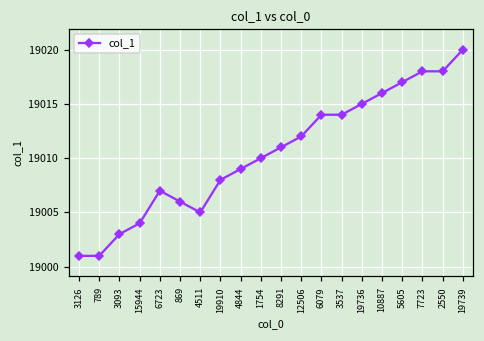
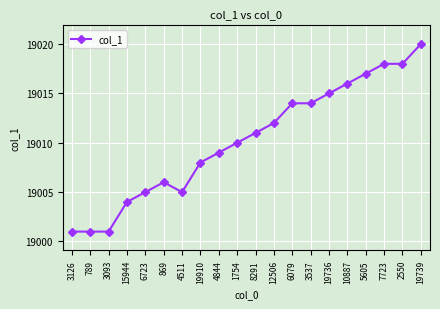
3093: 19003 -> 19001
6723: 19007 -> 19005
